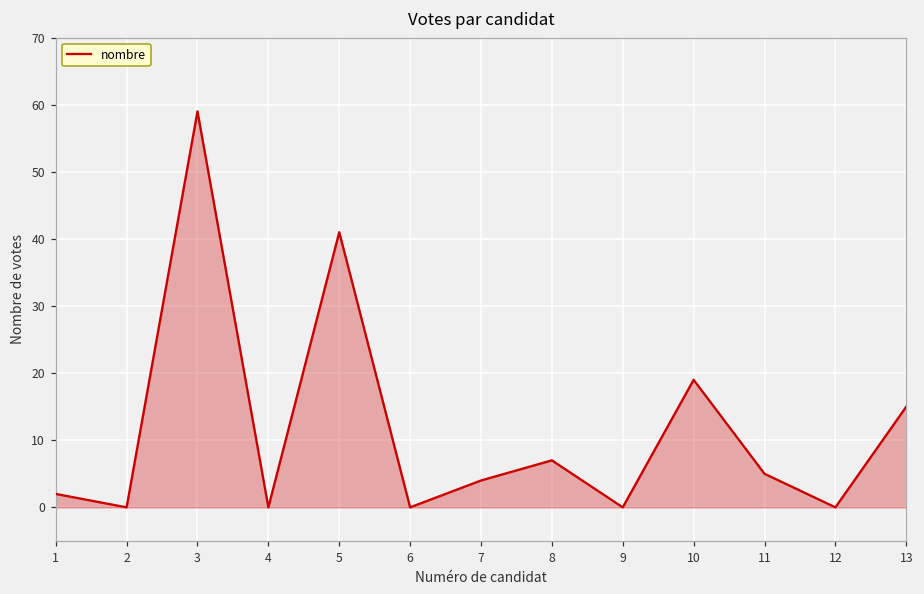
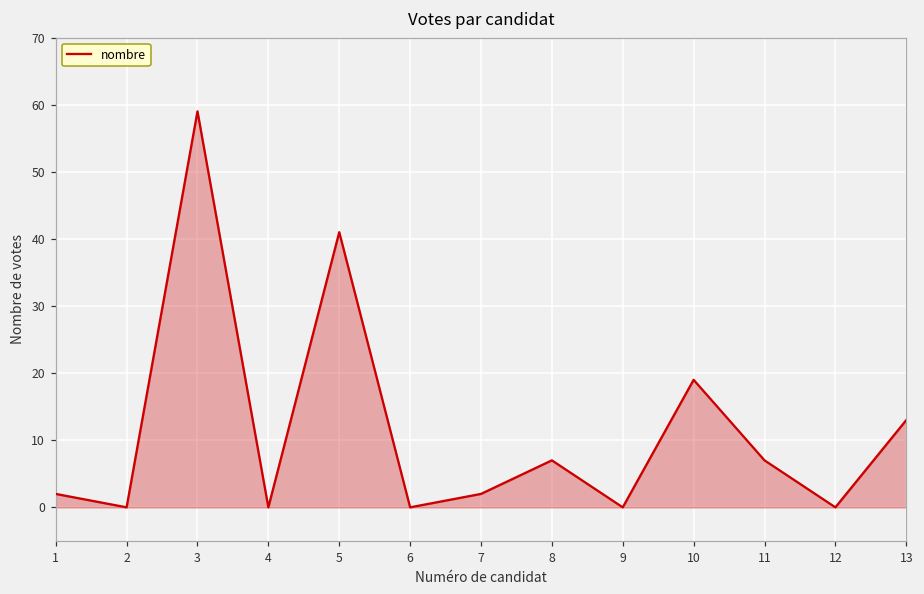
7: 4 -> 2
11: 5 -> 7
13: 15 -> 13
